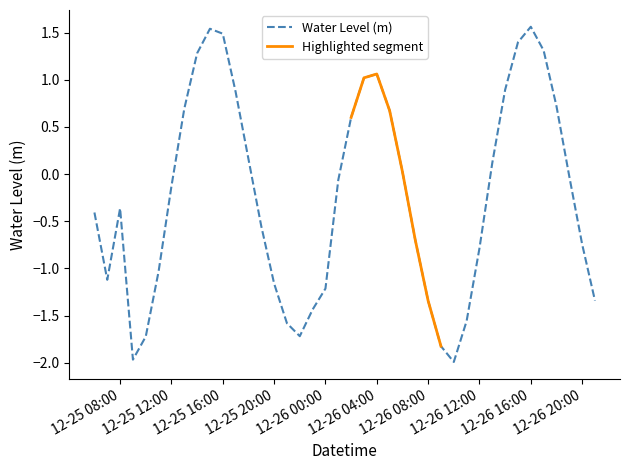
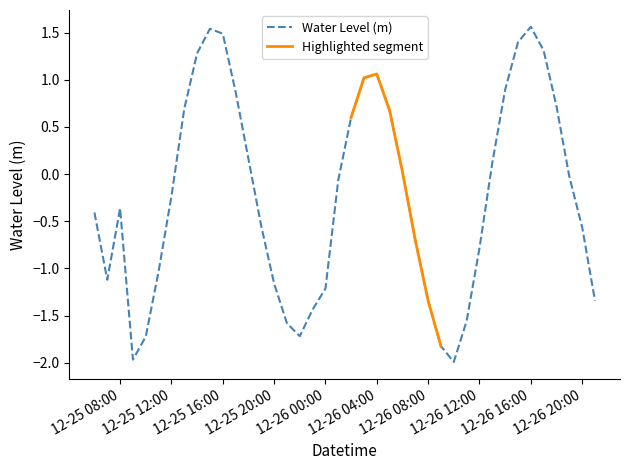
Water Level (m), 12-25 12:00: -0.1 -> -0.2
Water Level (m), 12-26 20:00: -0.7 -> -0.6
